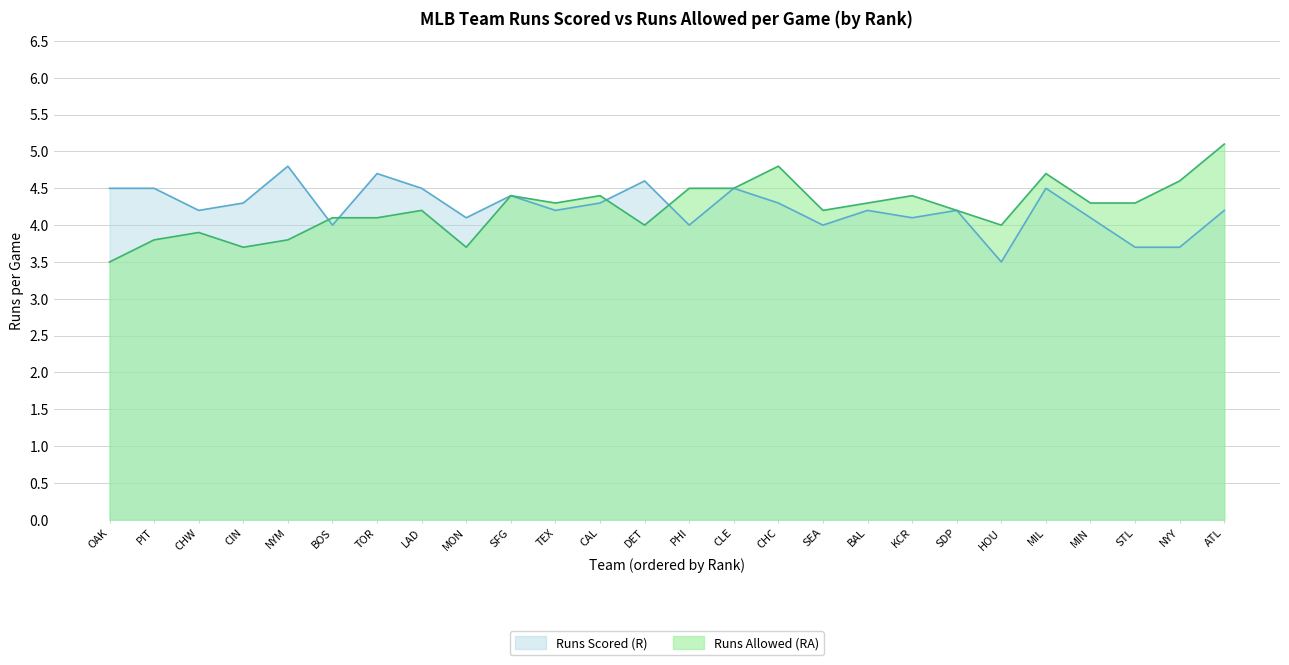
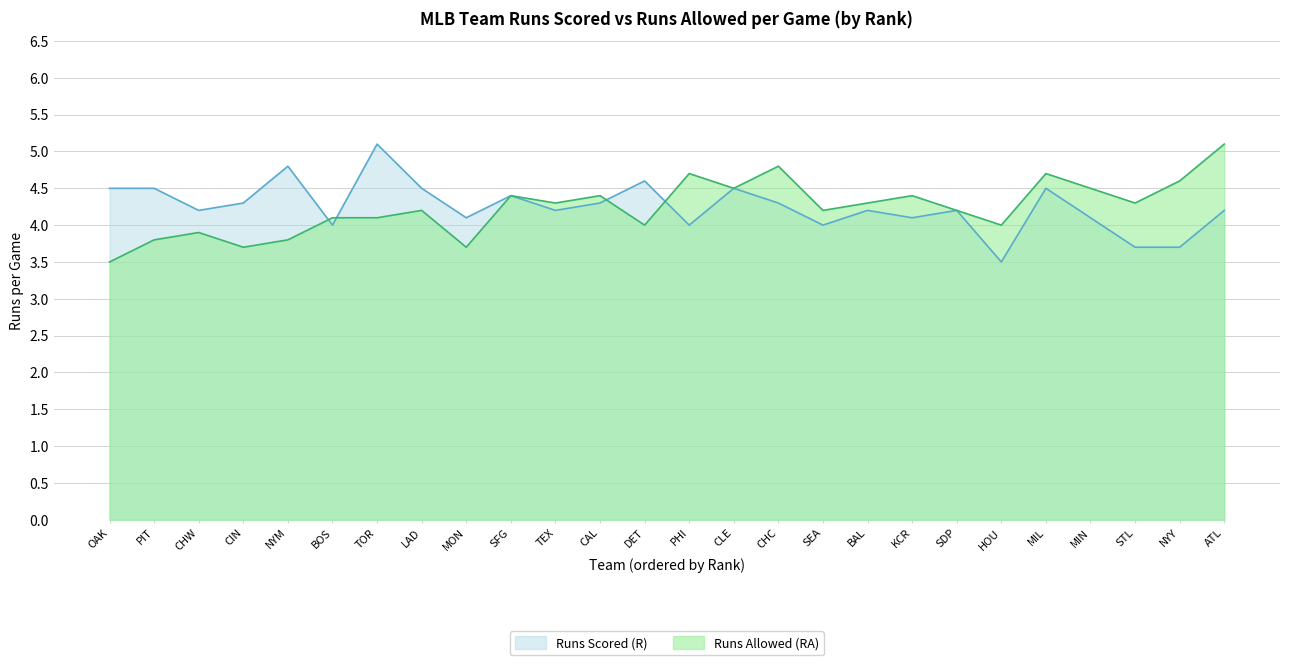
Runs Scored (R), TOR: 4.7 -> 5.1
Runs Allowed (RA), PHI: 4.5 -> 4.7
Runs Allowed (RA), MIN: 4.3 -> 4.5
